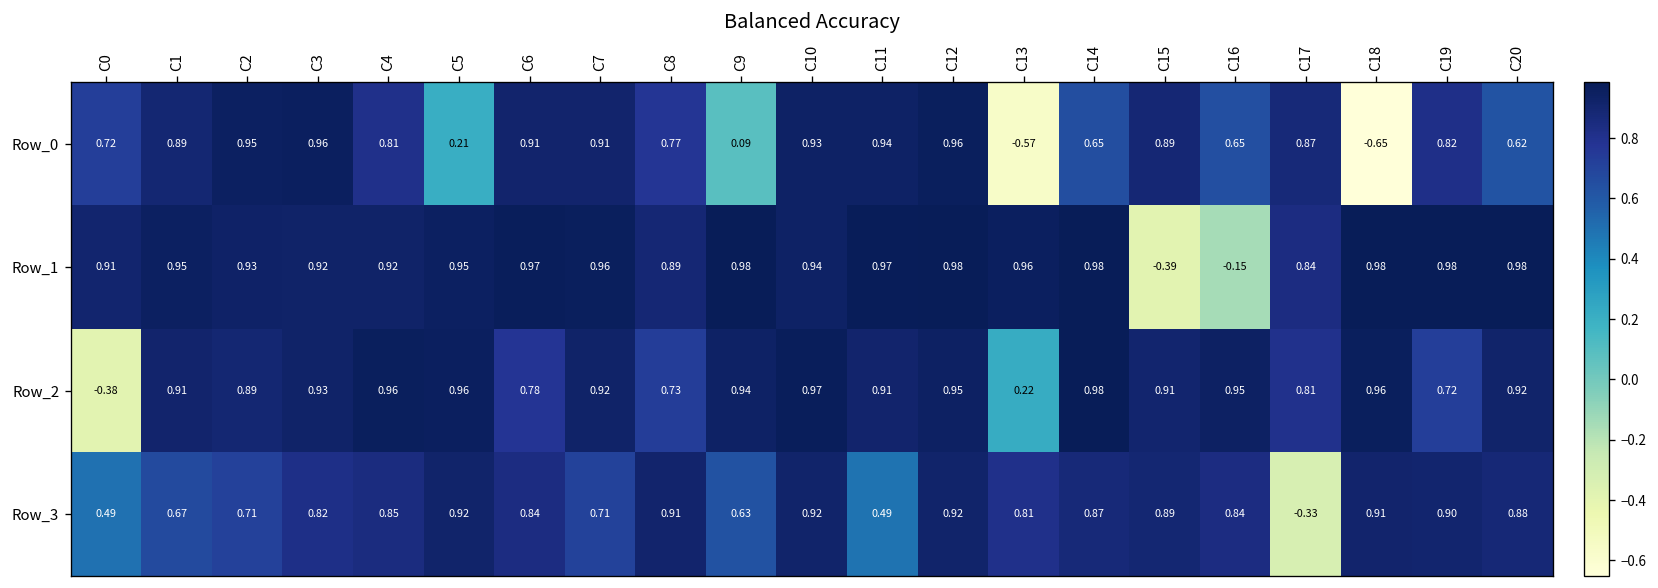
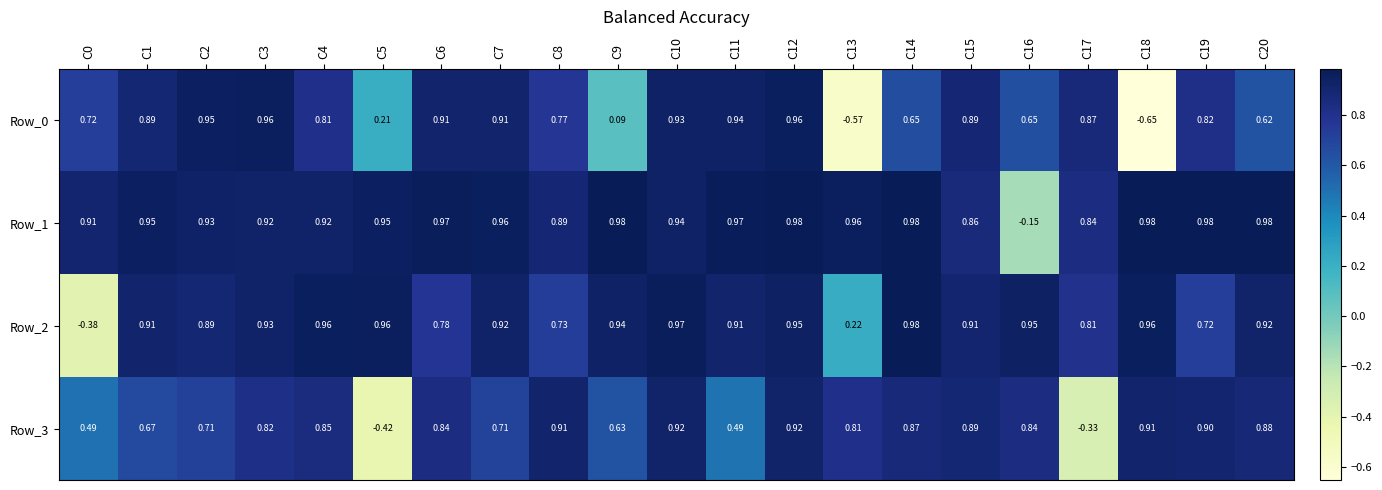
Row_1, C15: -0.39 -> 0.86
Row_3, C5: 0.92 -> -0.42
